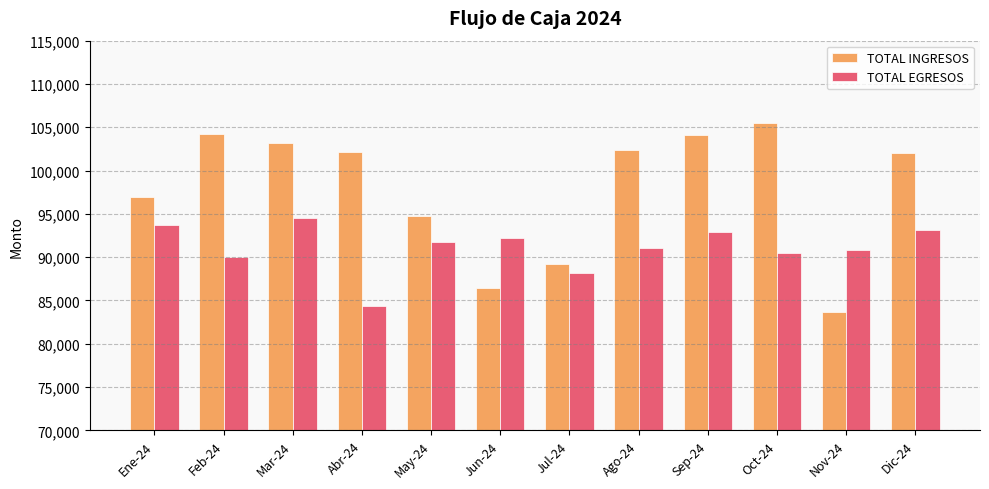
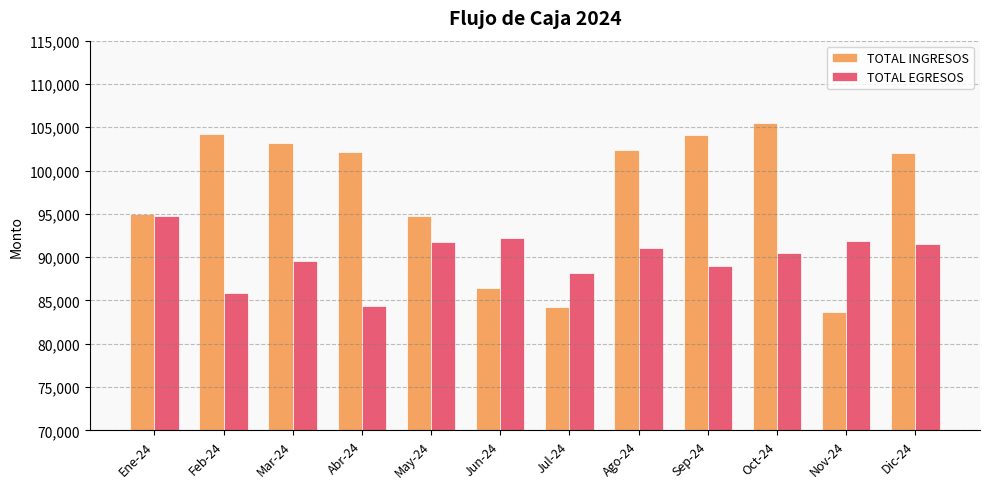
TOTAL INGRESOS, Ene-24: 97,000 -> 95,000
TOTAL EGRESOS, Ene-24: 94,000 -> 95,000
TOTAL EGRESOS, Feb-24: 90,000 -> 86,000
TOTAL EGRESOS, Mar-24: 95,000 -> 90,000
TOTAL INGRESOS, Jul-24: 89,000 -> 84,000
TOTAL EGRESOS, Sep-24: 93,000 -> 89,000
TOTAL EGRESOS, Nov-24: 91,000 -> 92,000
TOTAL EGRESOS, Dic-24: 93,000 -> 92,000
